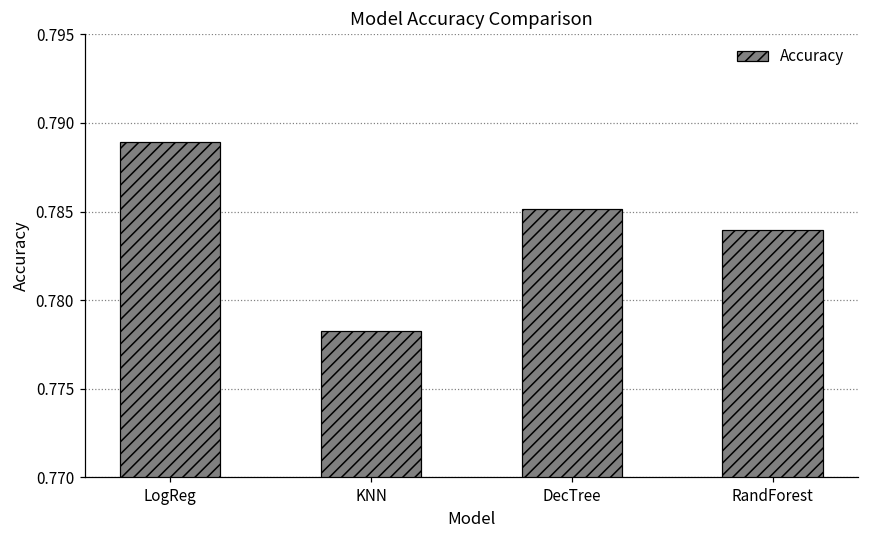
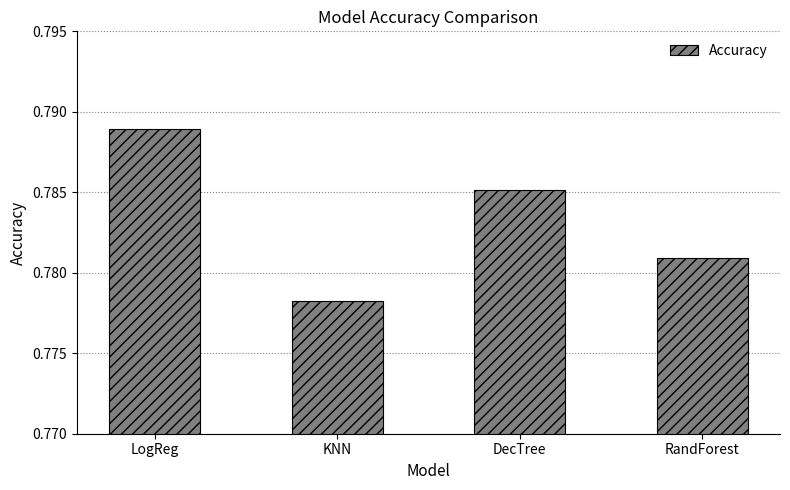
RandForest: 0.7839 -> 0.7809
